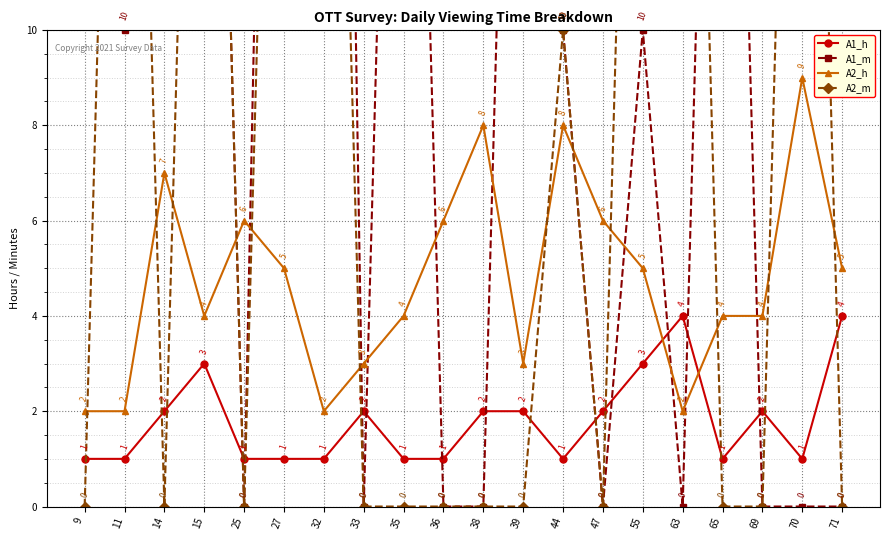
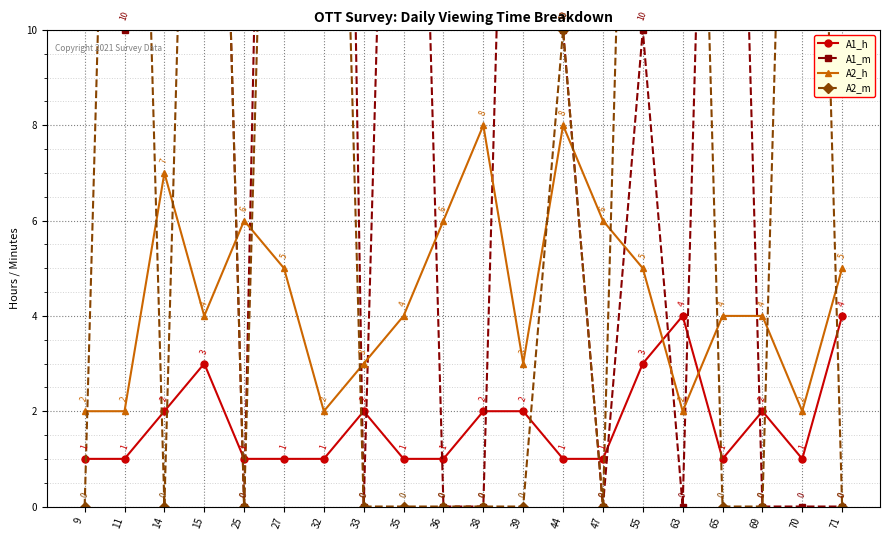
A1_h, 47: 2 -> 1
A2_h, 70: 9 -> 2
